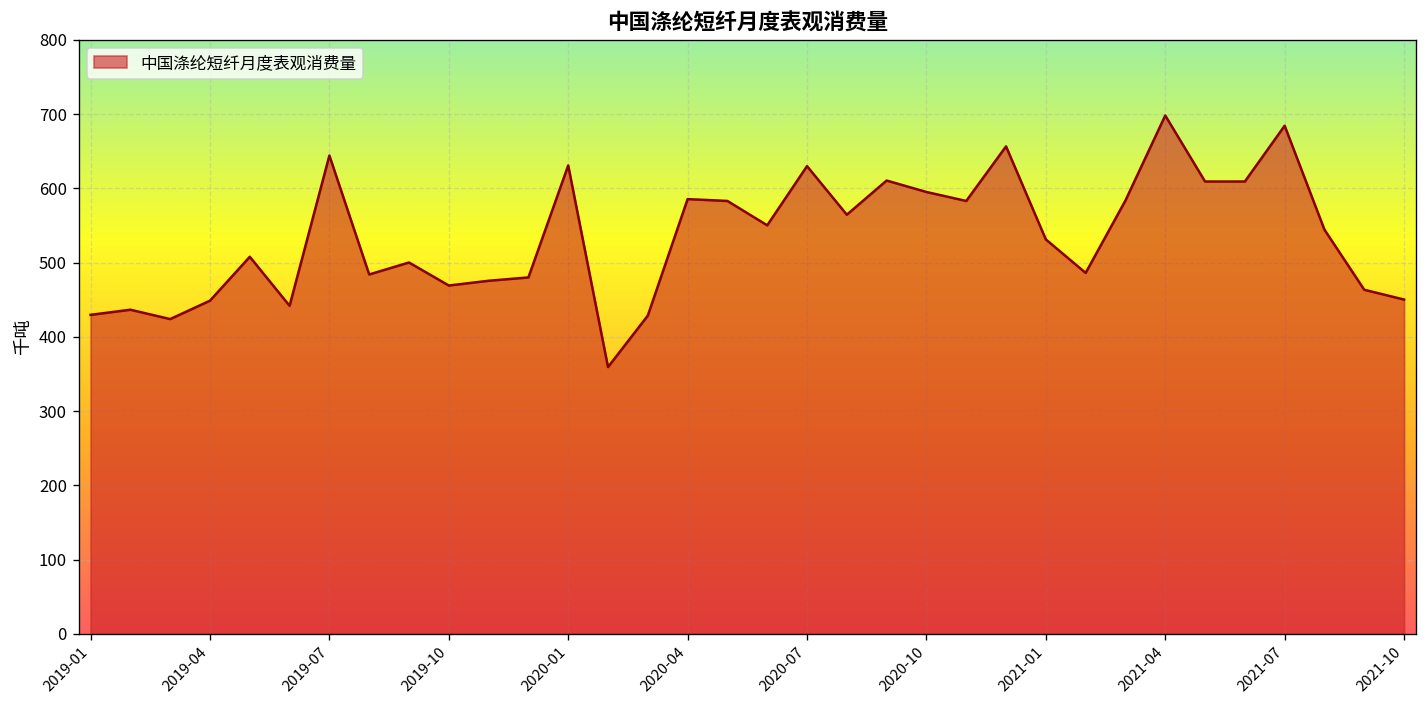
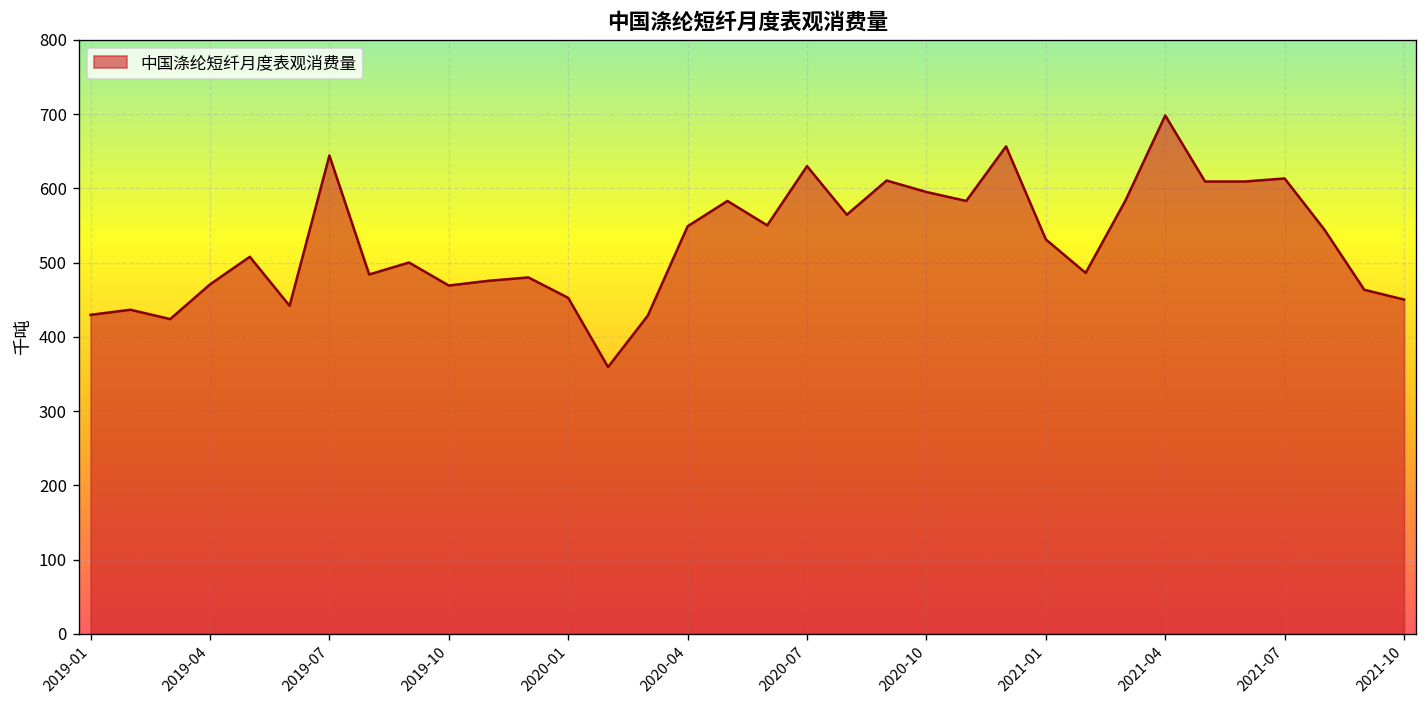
2019-04: 450 -> 470
2020-01: 630 -> 450
2020-04: 590 -> 550
2021-07: 680 -> 610
